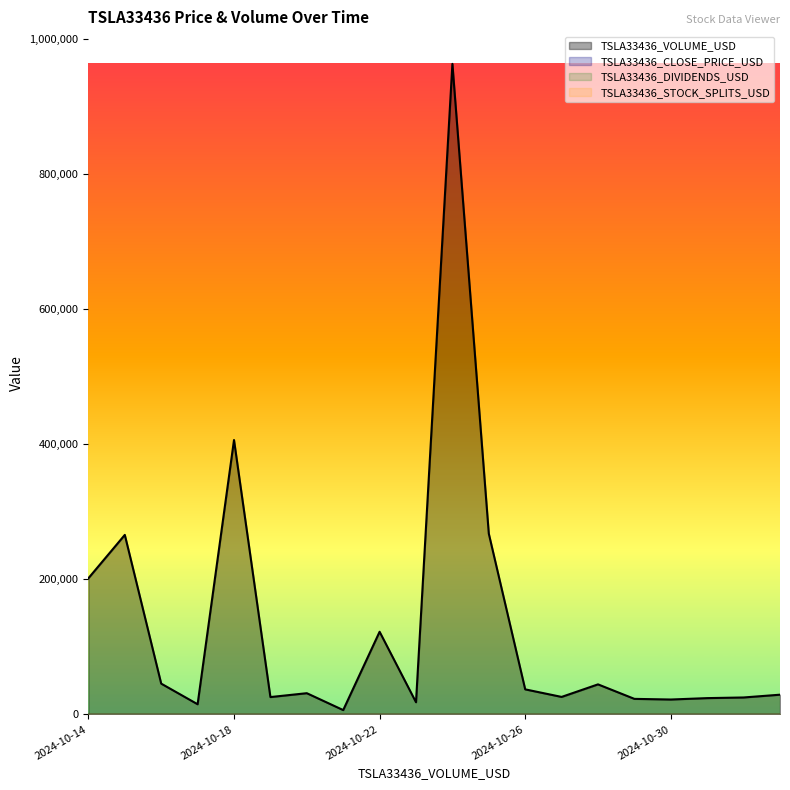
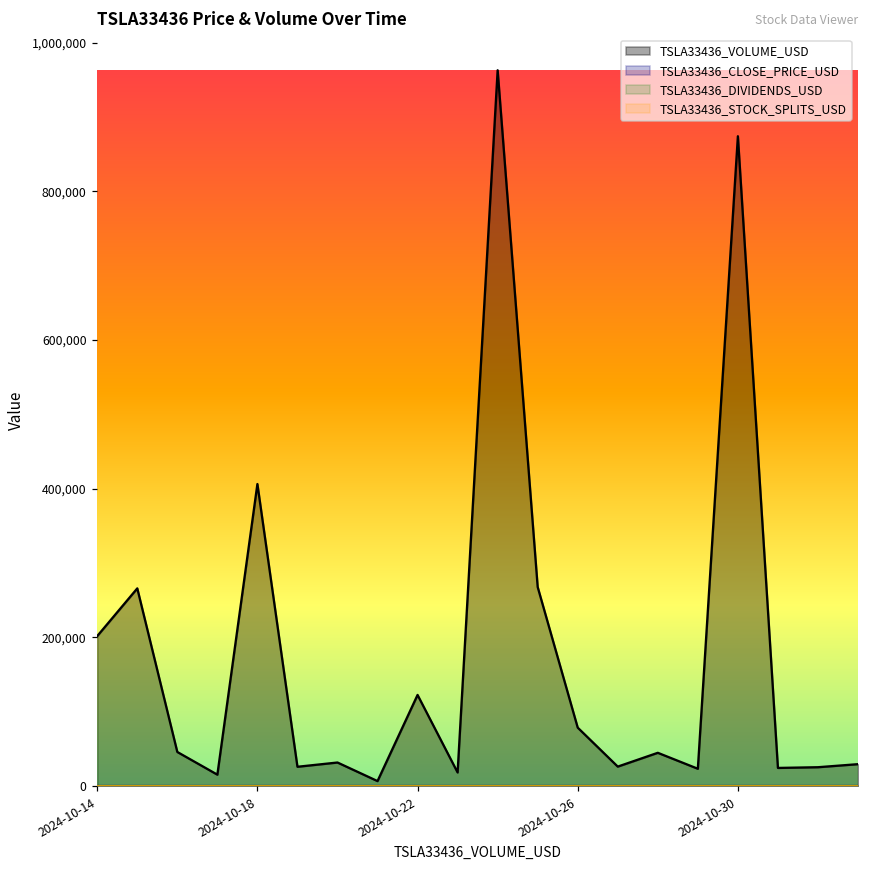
TSLA33436_VOLUME_USD, 2024-10-26: 40,000 -> 80,000
TSLA33436_VOLUME_USD, 2024-10-30: 20,000 -> 870,000
